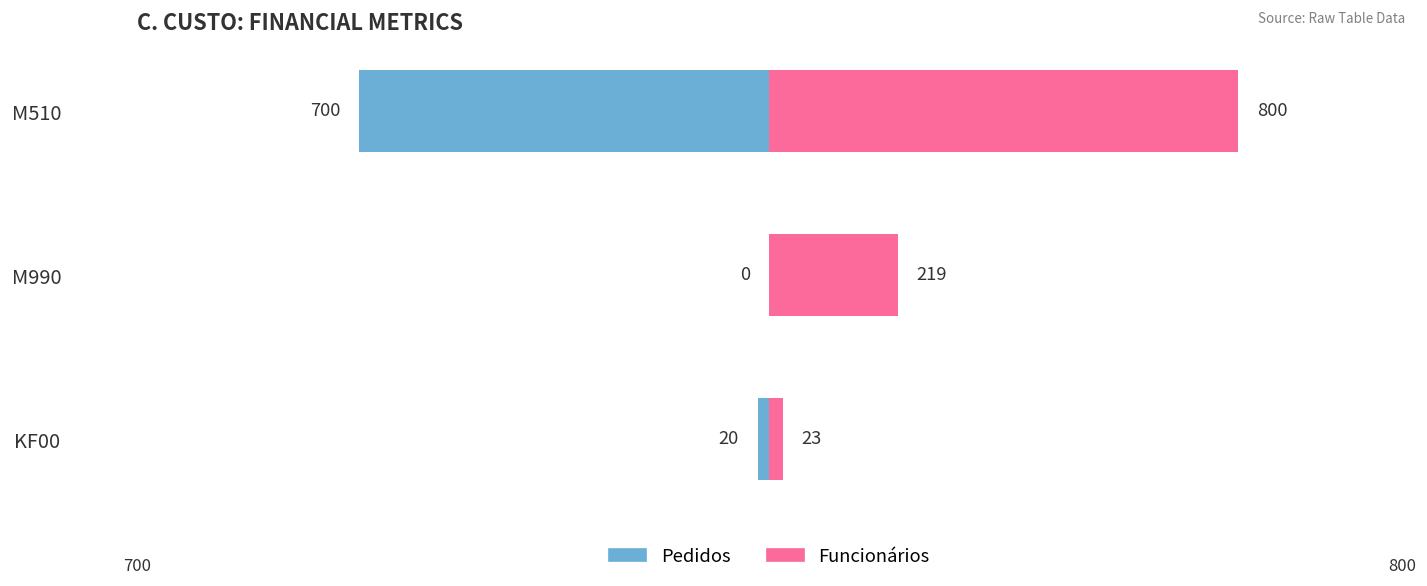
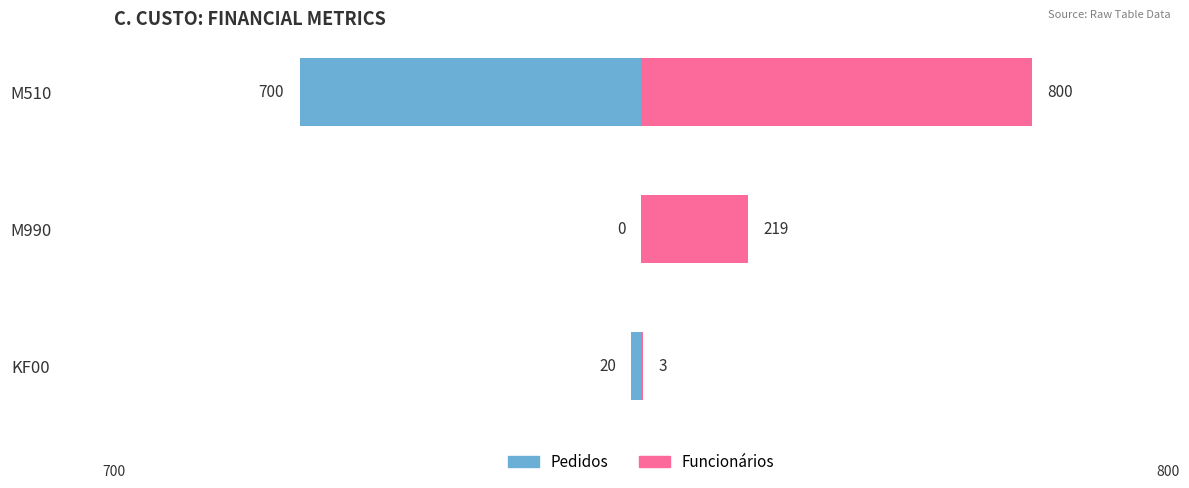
Funcionários, KF00: 23 -> 3
